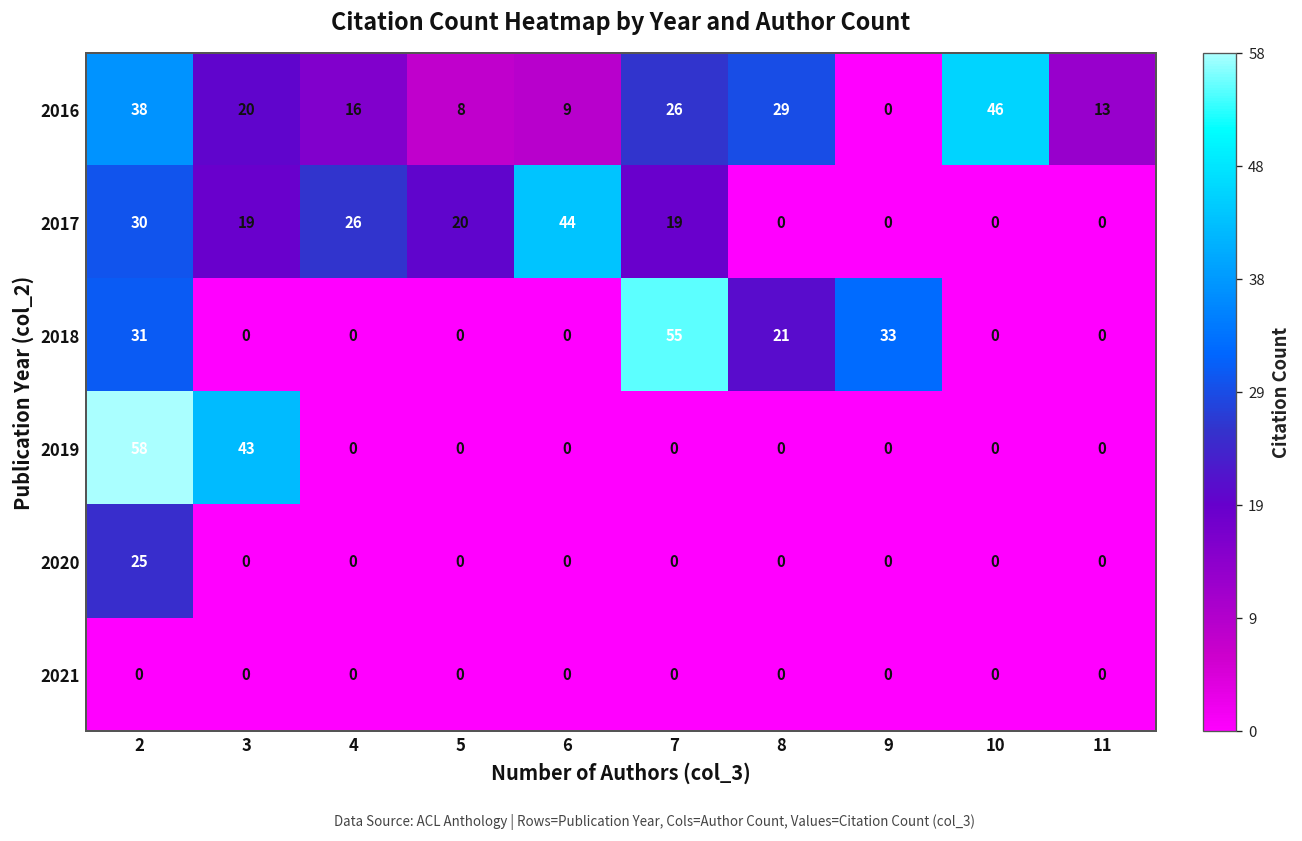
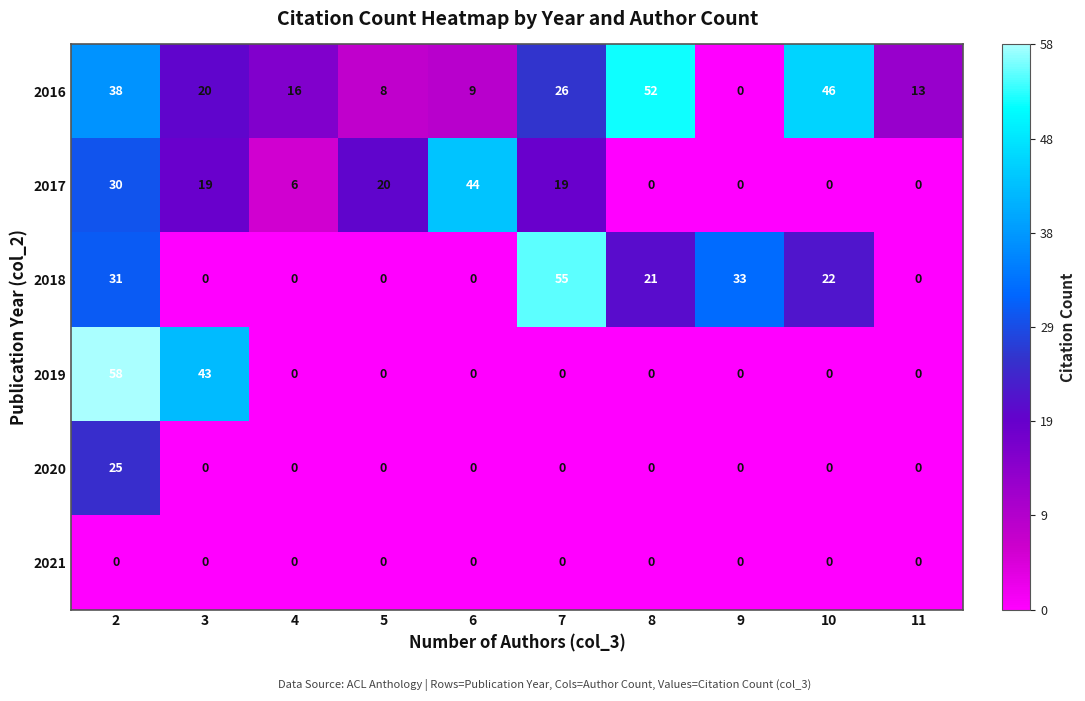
2016, 8: 29 -> 52
2017, 4: 26 -> 6
2018, 10: 0 -> 22
